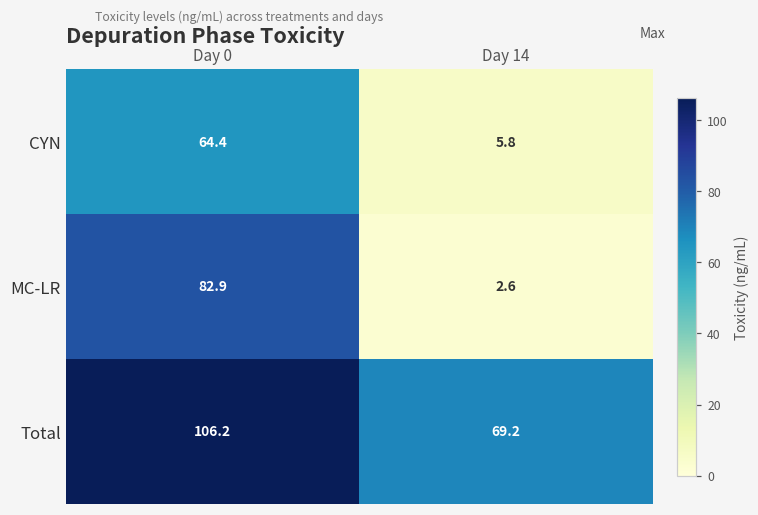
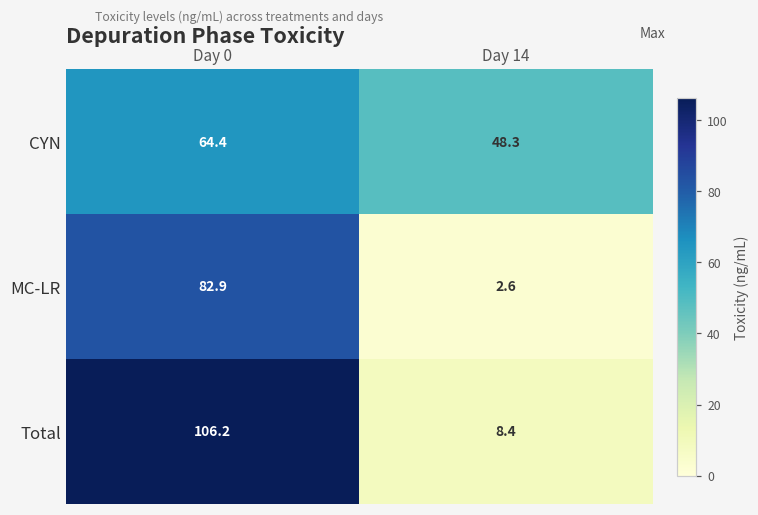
CYN, Day 14: 5.8 -> 48.3
Total, Day 14: 69.2 -> 8.4
